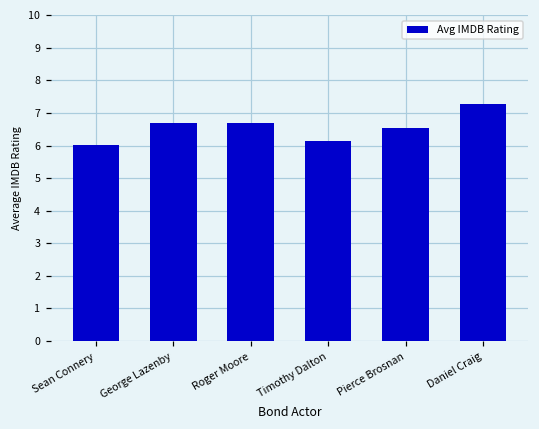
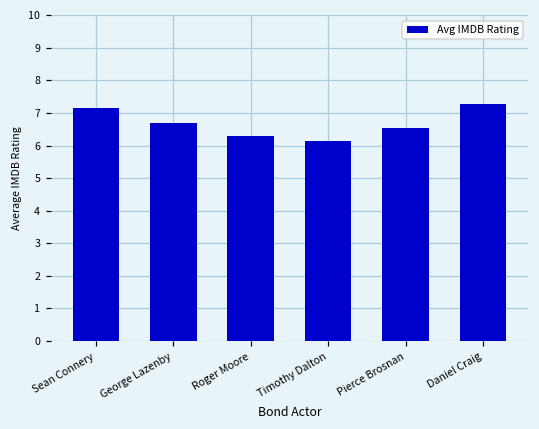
Sean Connery: 6.0 -> 7.2
Roger Moore: 6.7 -> 6.3
